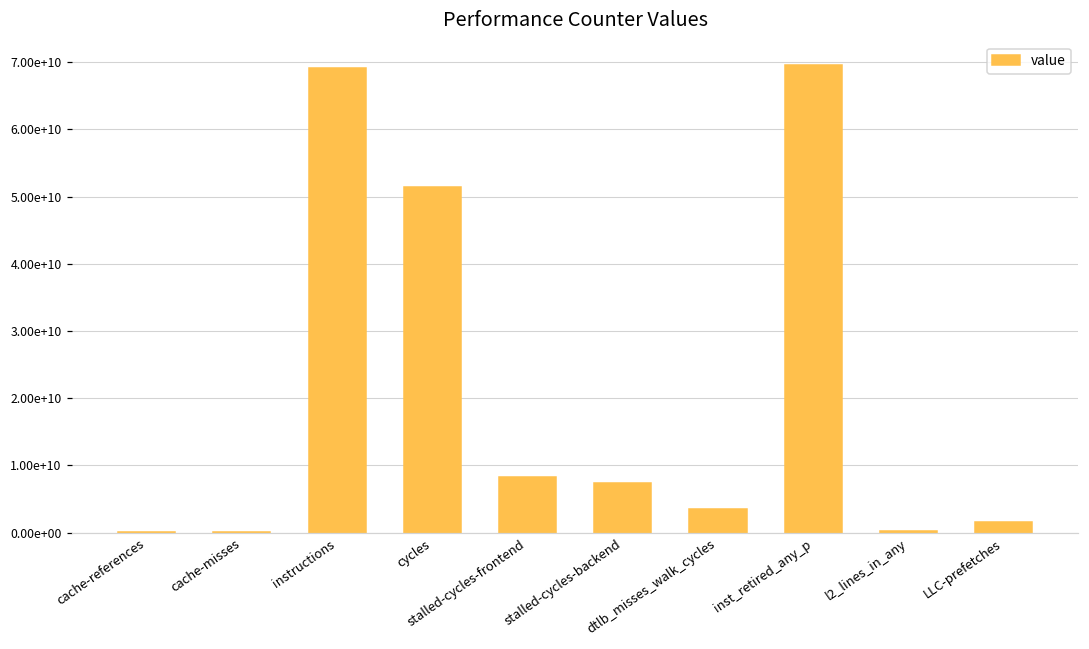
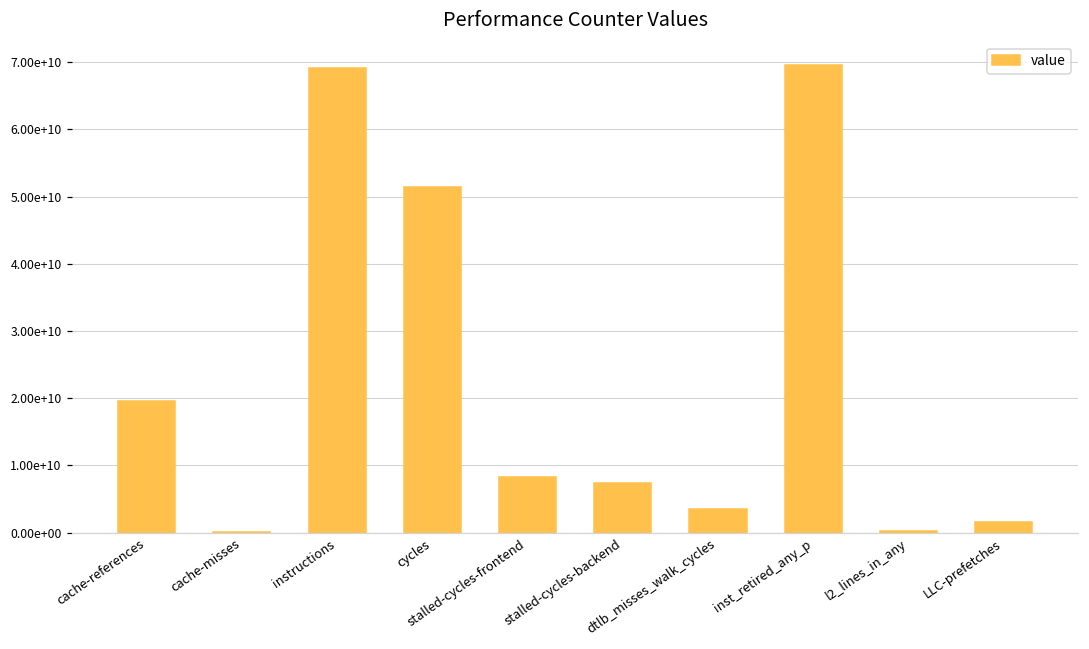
cache-references: 0 -> 20000000000
